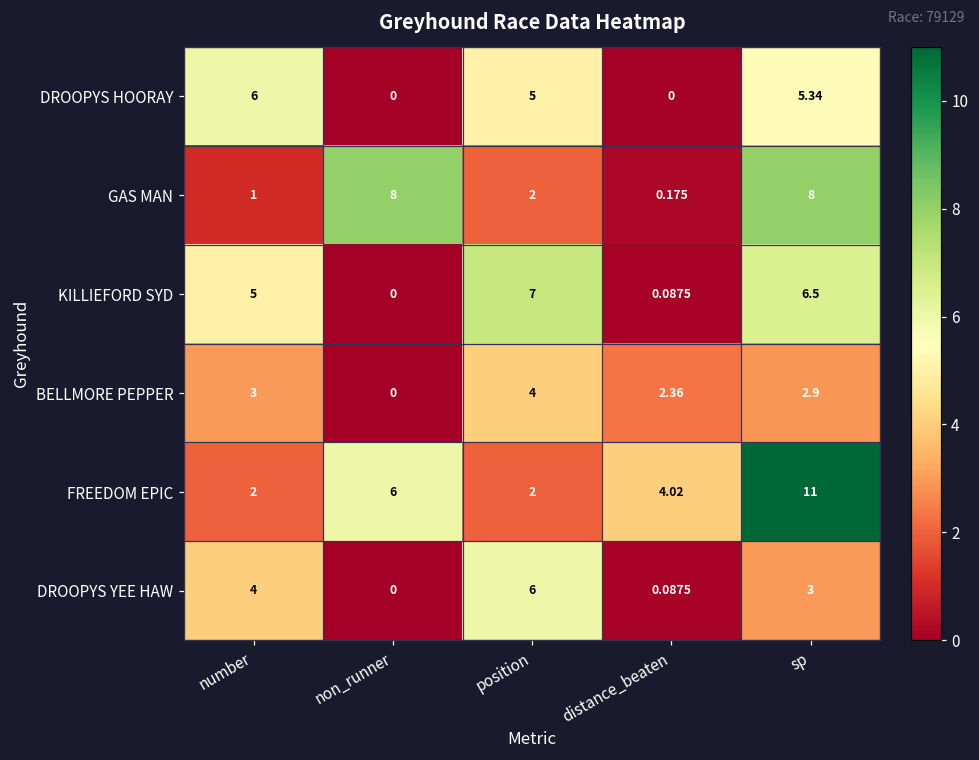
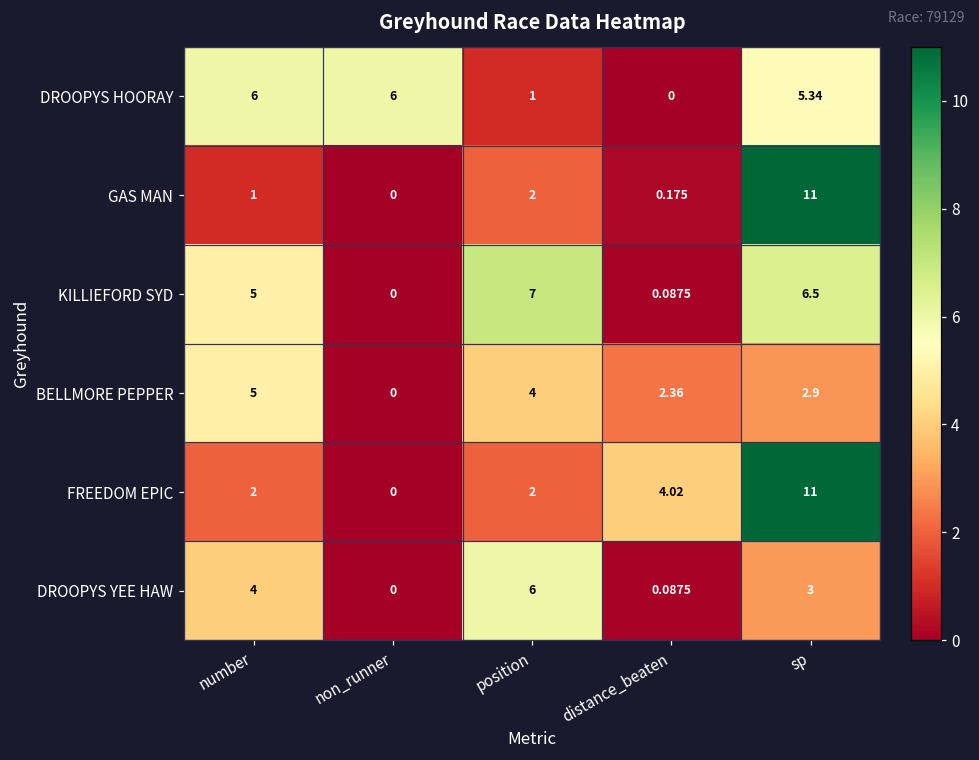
DROOPYS HOORAY, non_runner: 0 -> 6
DROOPYS HOORAY, position: 5 -> 1
GAS MAN, non_runner: 8 -> 0
GAS MAN, sp: 8 -> 11
BELLMORE PEPPER, number: 3 -> 5
FREEDOM EPIC, non_runner: 6 -> 0
